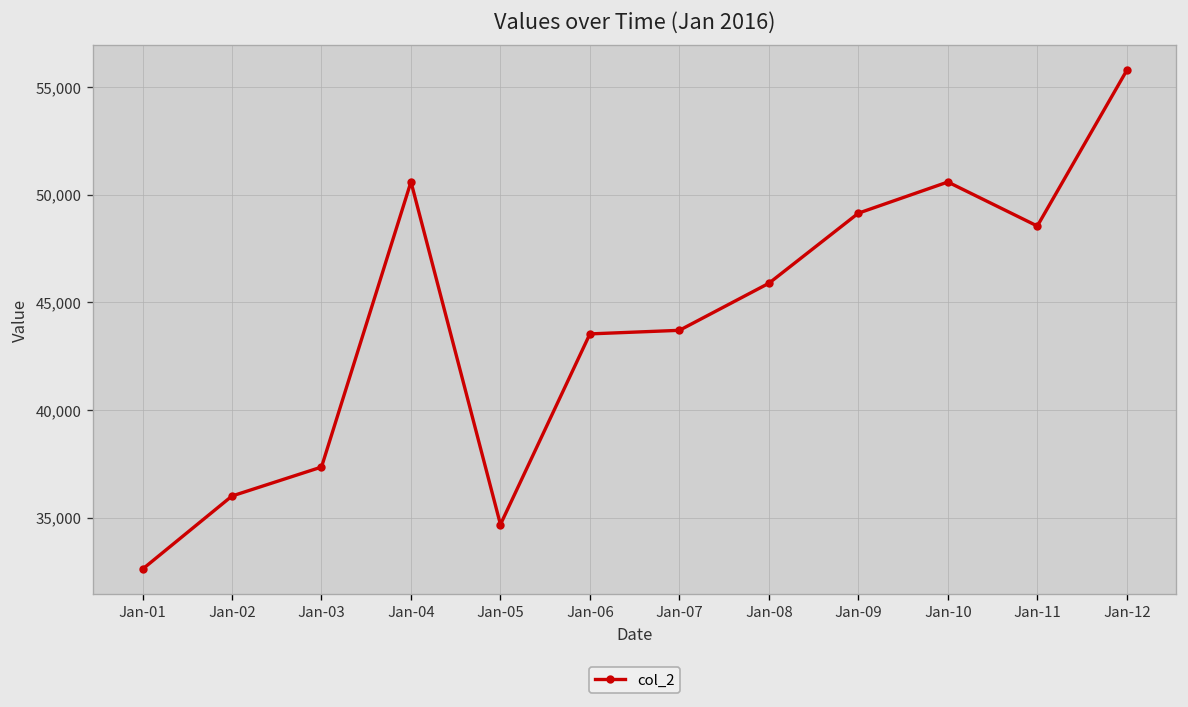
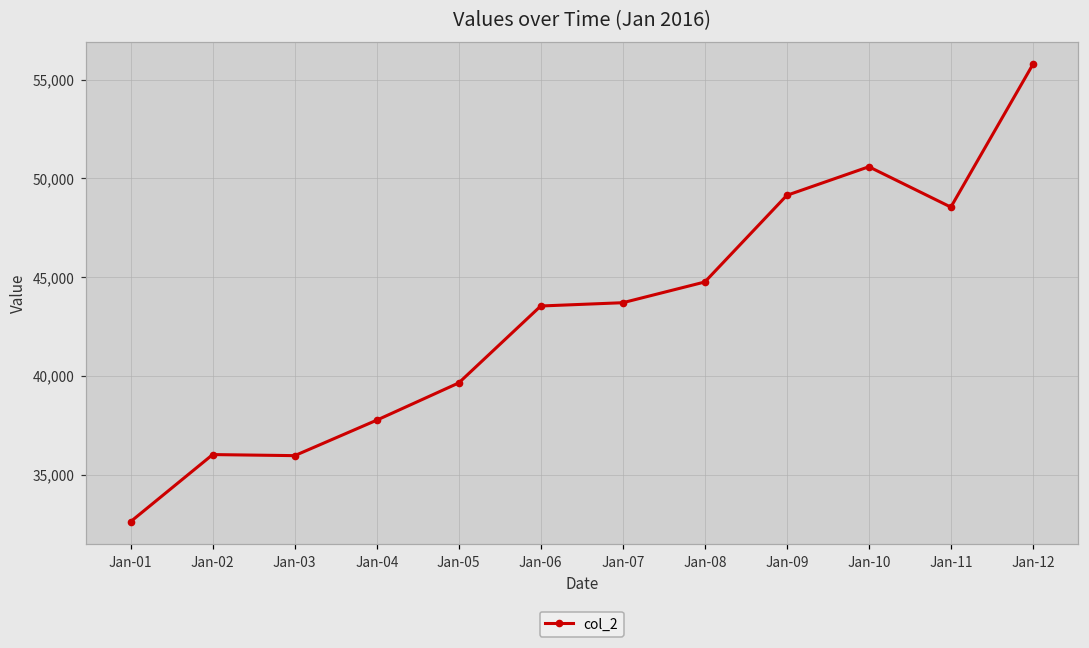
Jan-03: 37,400 -> 36,000
Jan-04: 50,600 -> 37,800
Jan-05: 34,700 -> 39,600
Jan-08: 45,900 -> 44,800
